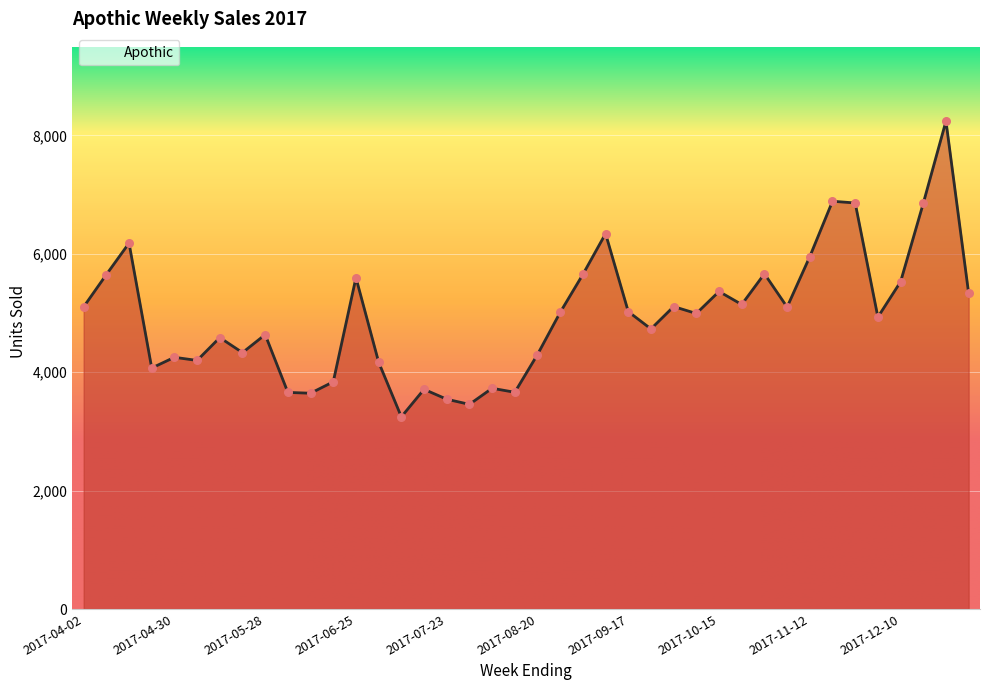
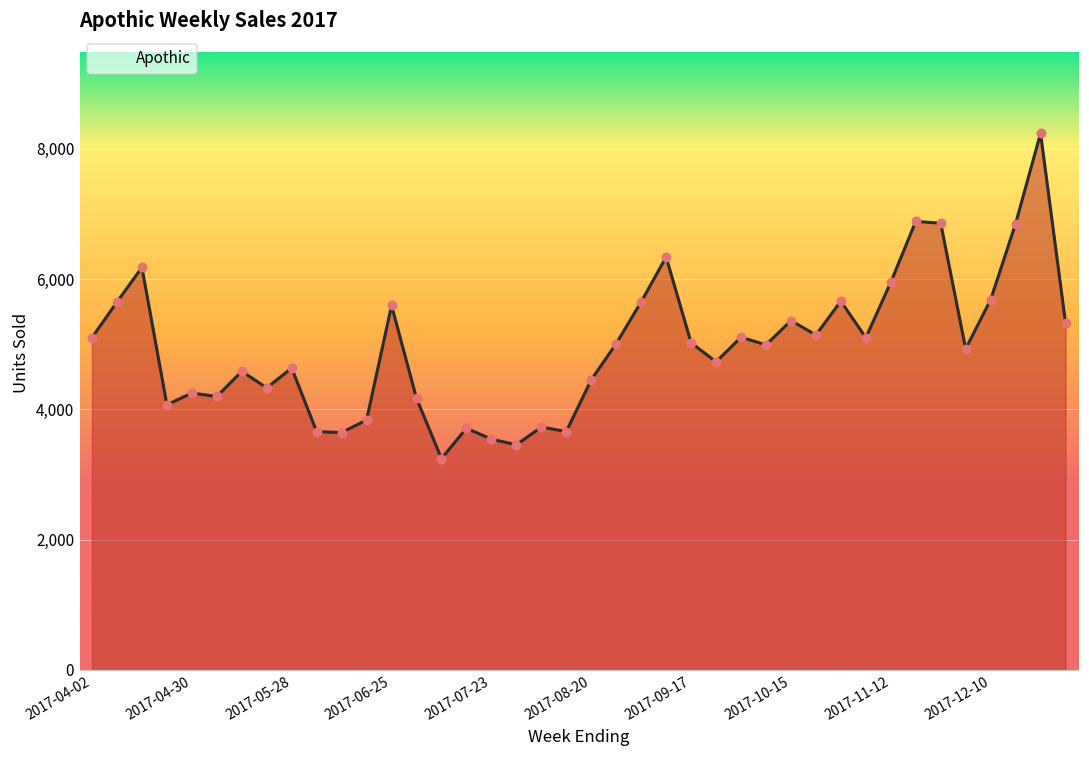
2017-08-20: 4,300 -> 4,500
2017-12-10: 5,500 -> 5,700
